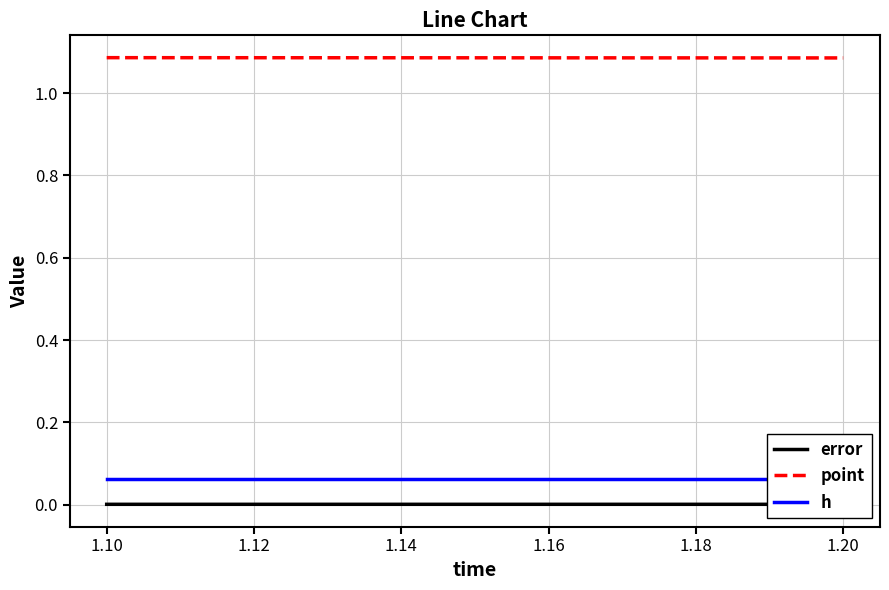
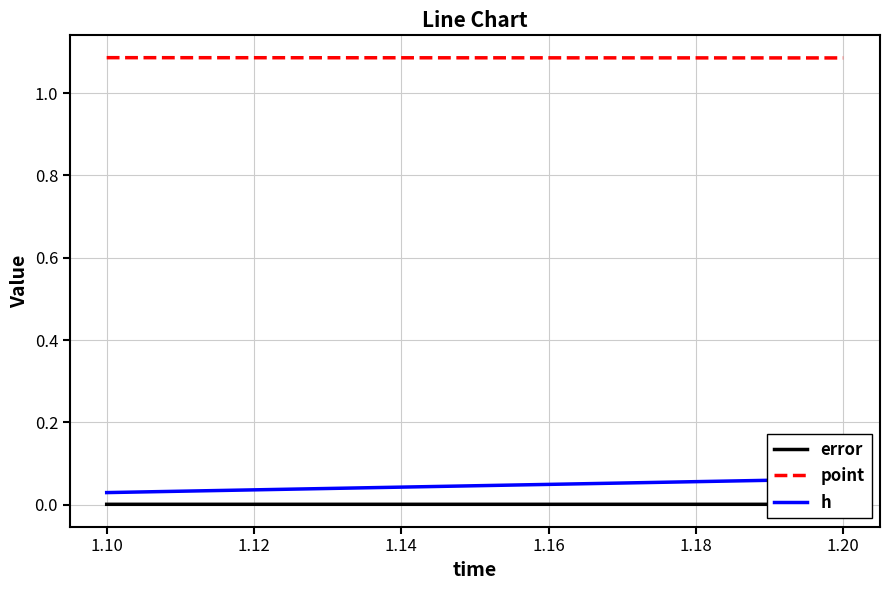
h, 1.10: 0.06 -> 0.03
